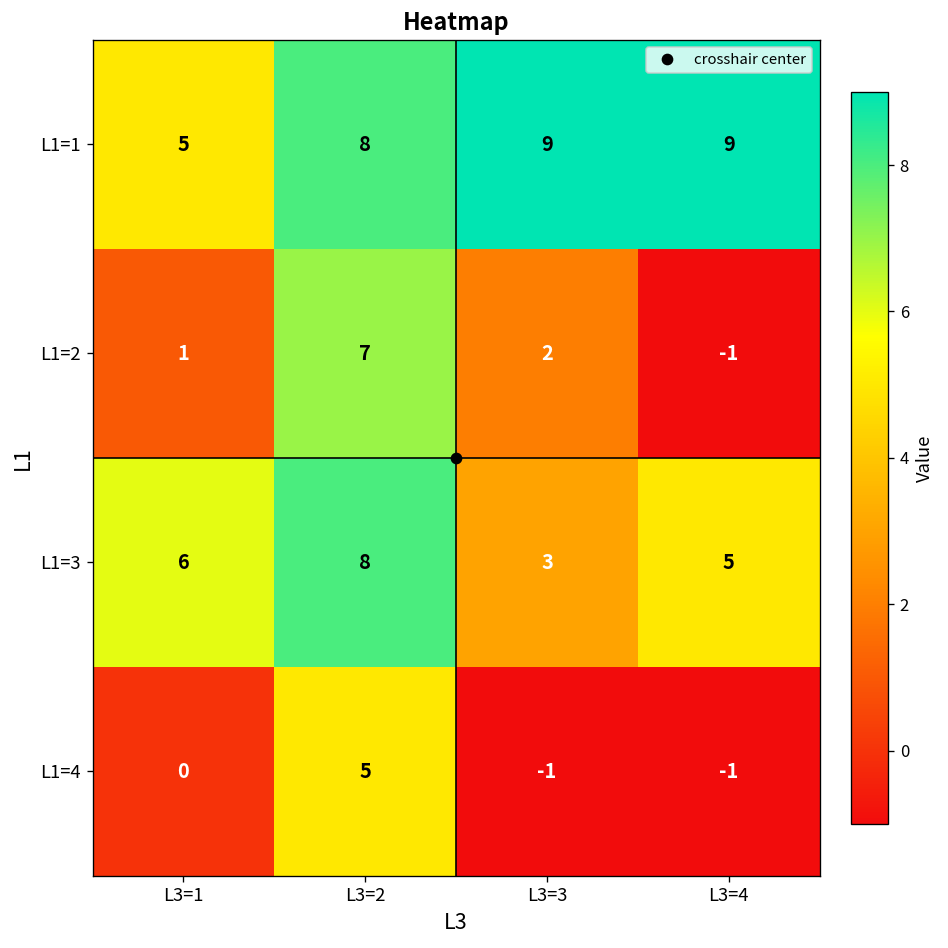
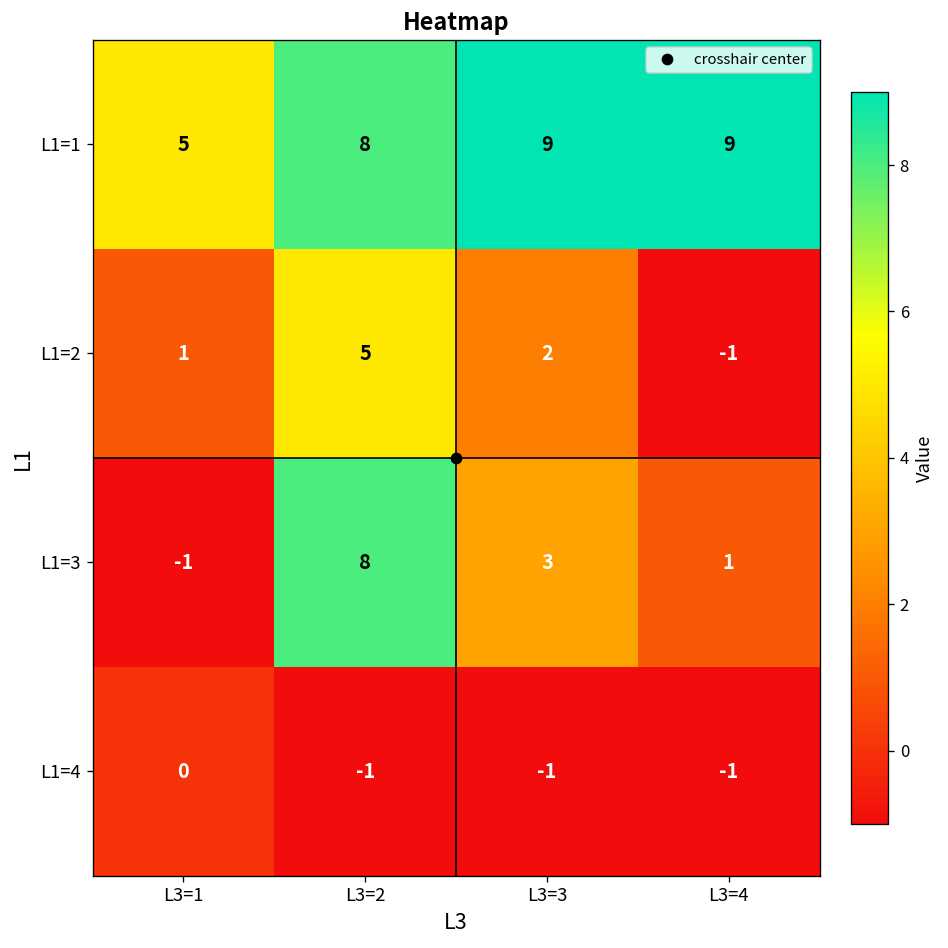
L1=2, L3=2: 7 -> 5
L1=3, L3=1: 6 -> -1
L1=3, L3=4: 5 -> 1
L1=4, L3=2: 5 -> -1
